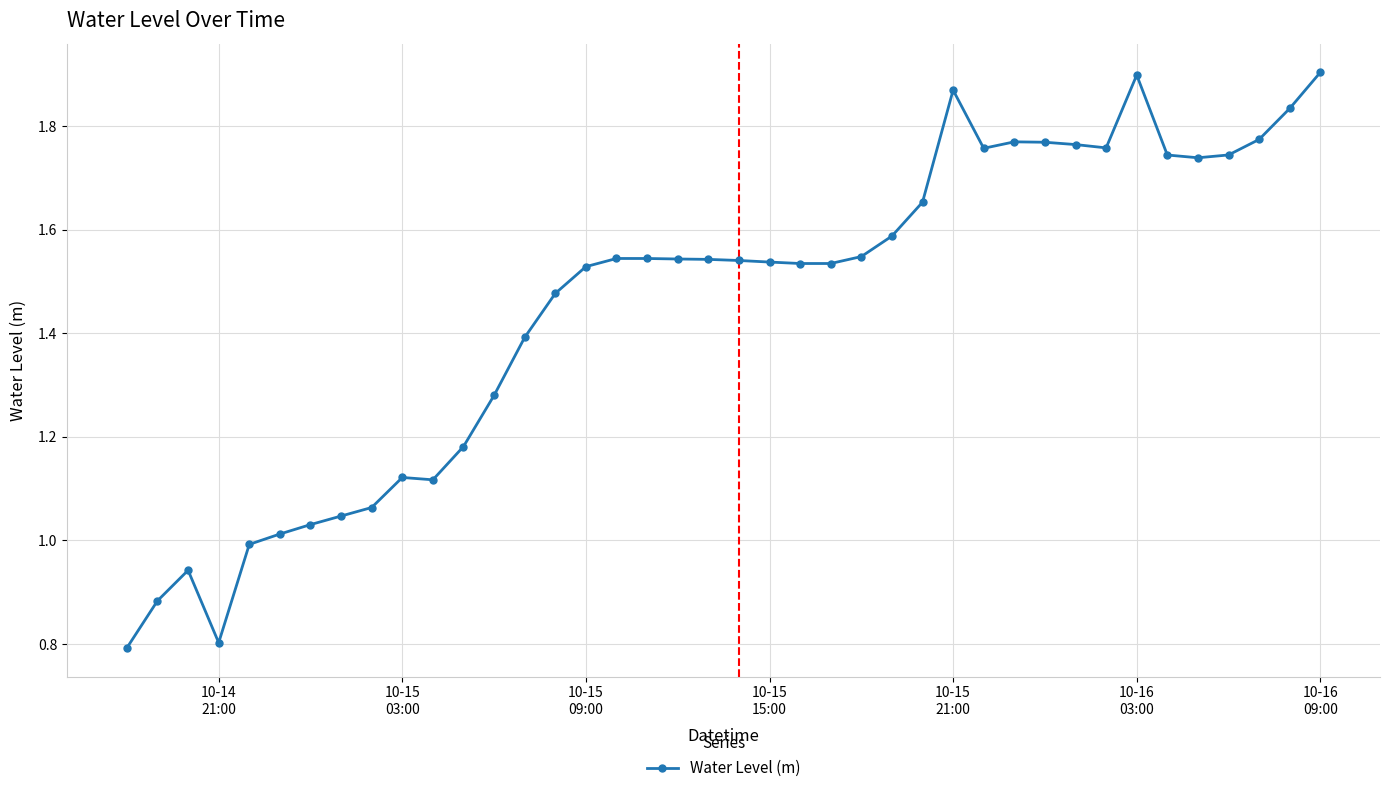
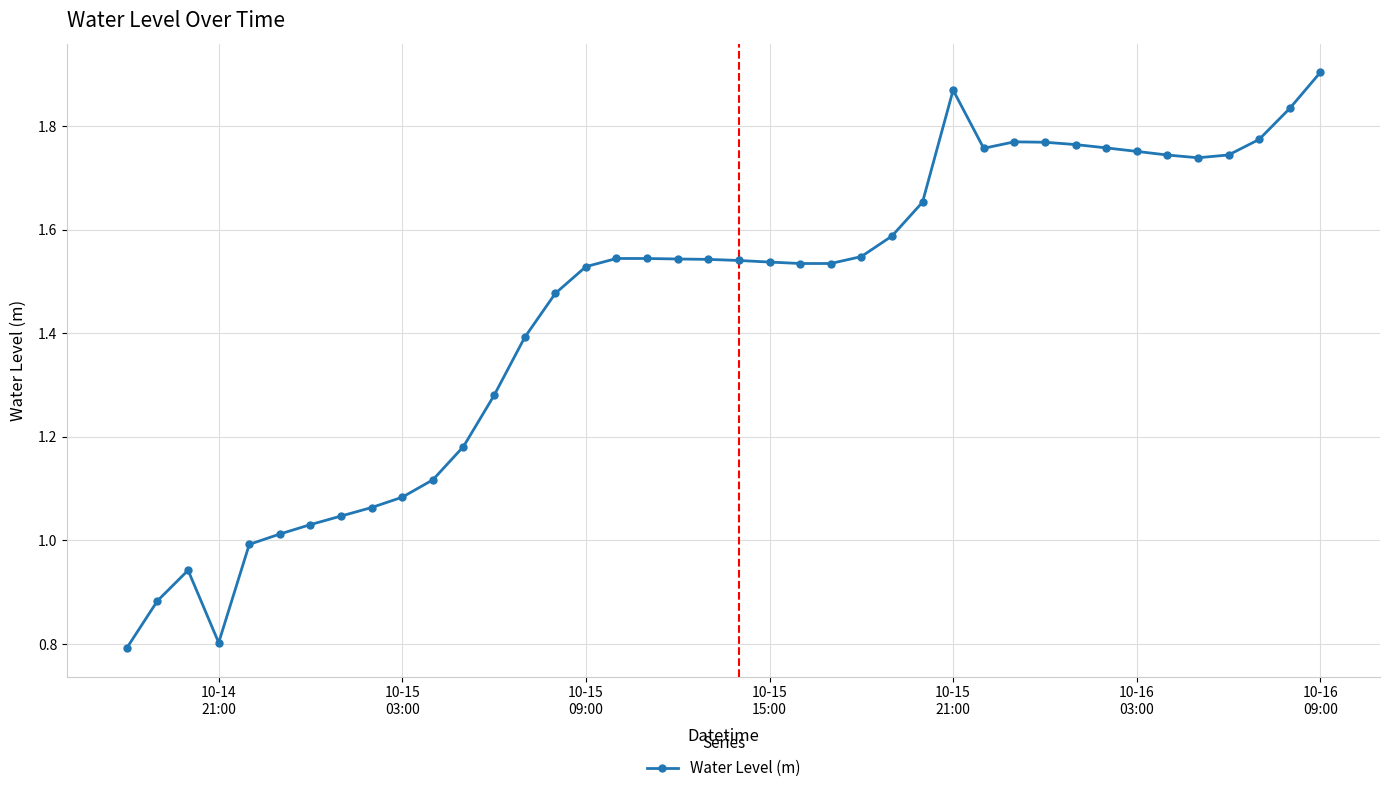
10-15 03:00: 1.12 -> 1.08
10-16 03:00: 1.90 -> 1.75
